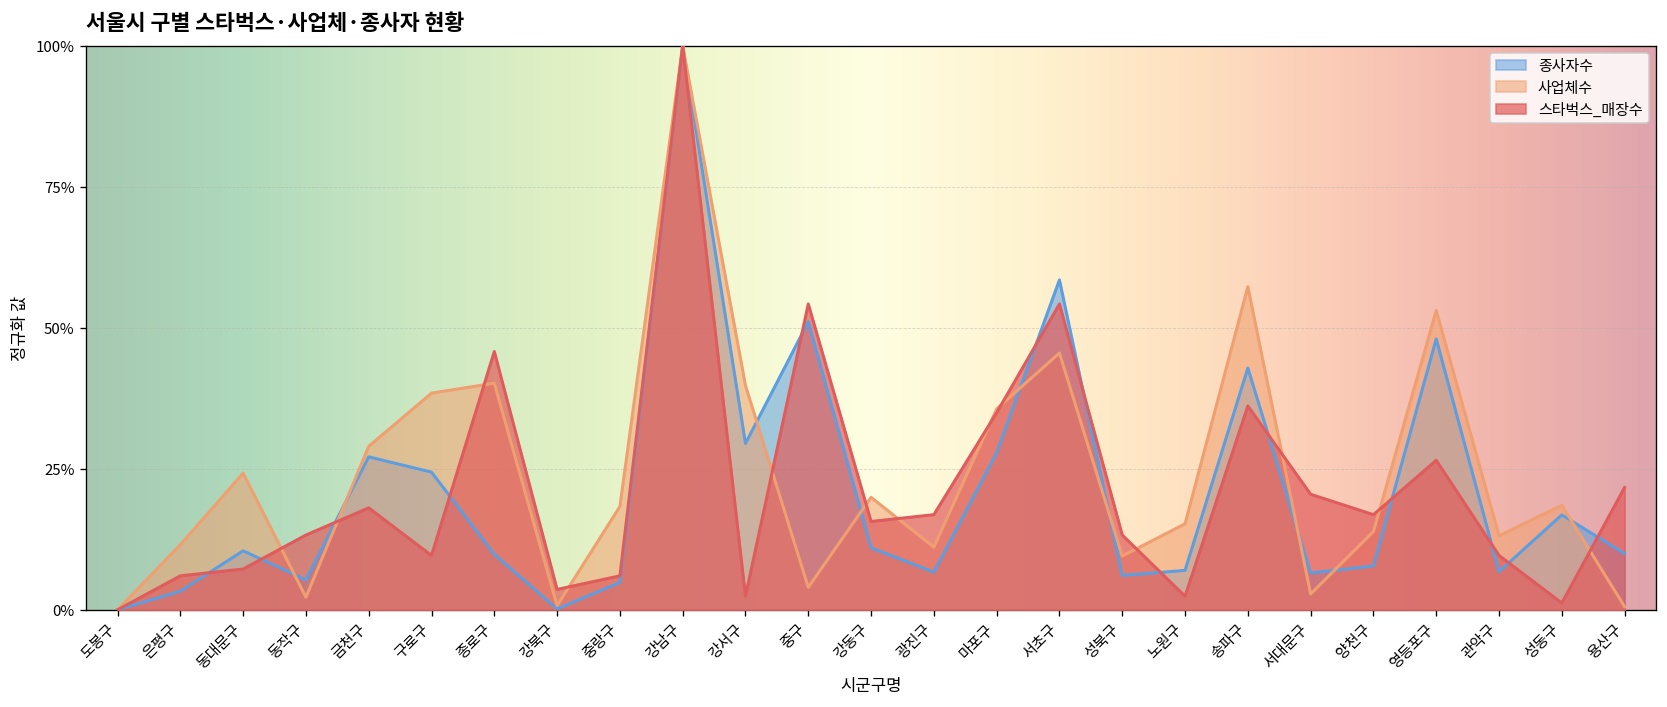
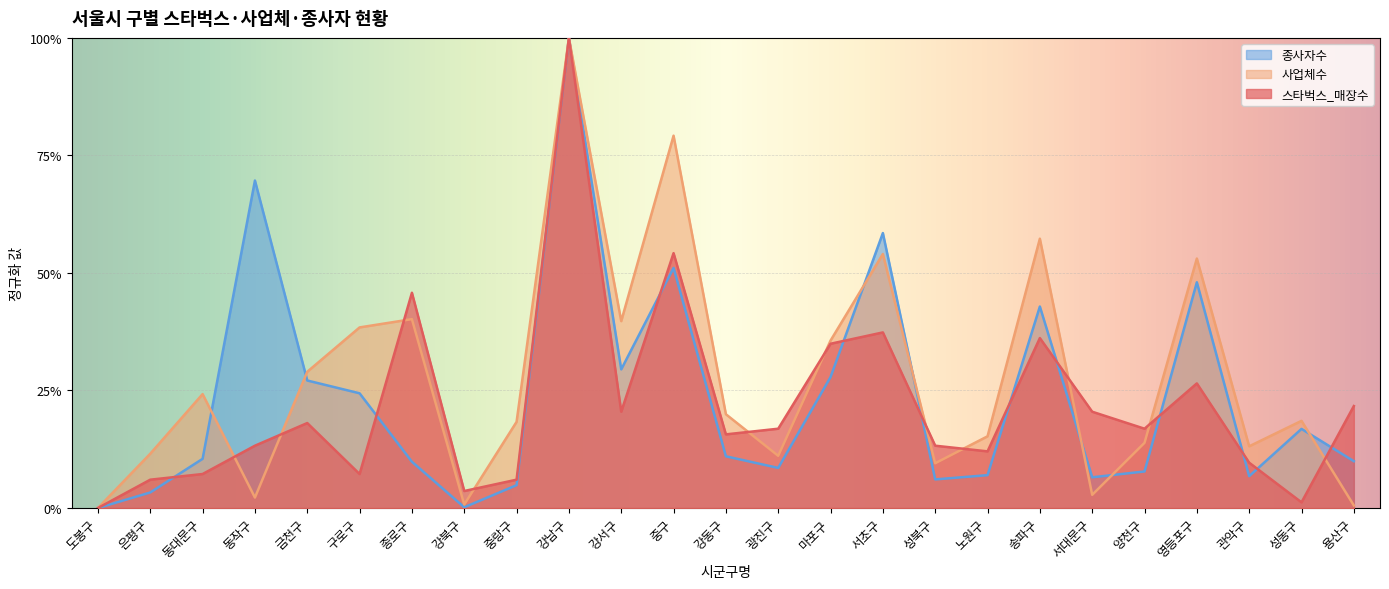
종사자수, 동작구: 5% -> 70%
스타벅스_매장수, 구로구: 10% -> 7%
스타벅스_매장수, 강서구: 2% -> 20%
사업체수, 중구: 4% -> 79%
종사자수, 광진구: 7% -> 9%
사업체수, 서초구: 46% -> 54%
스타벅스_매장수, 서초구: 54% -> 37%
스타벅스_매장수, 노원구: 2% -> 12%
